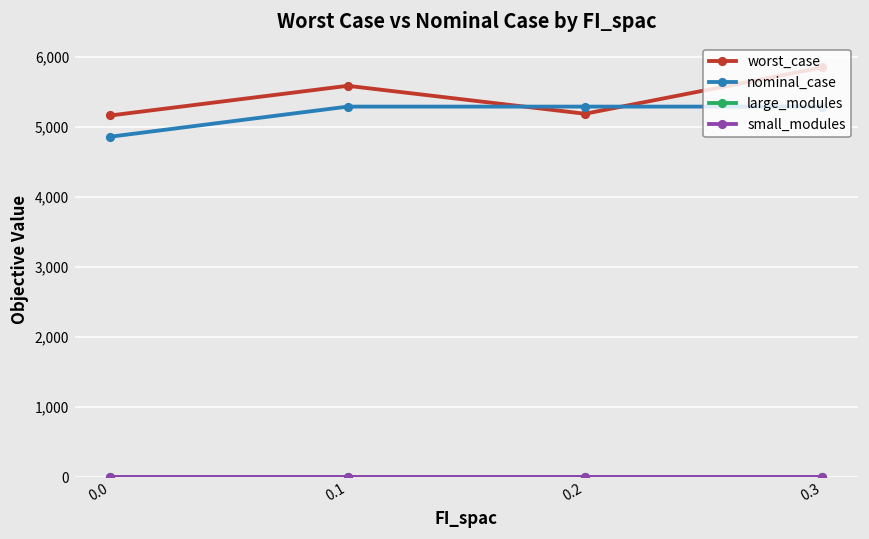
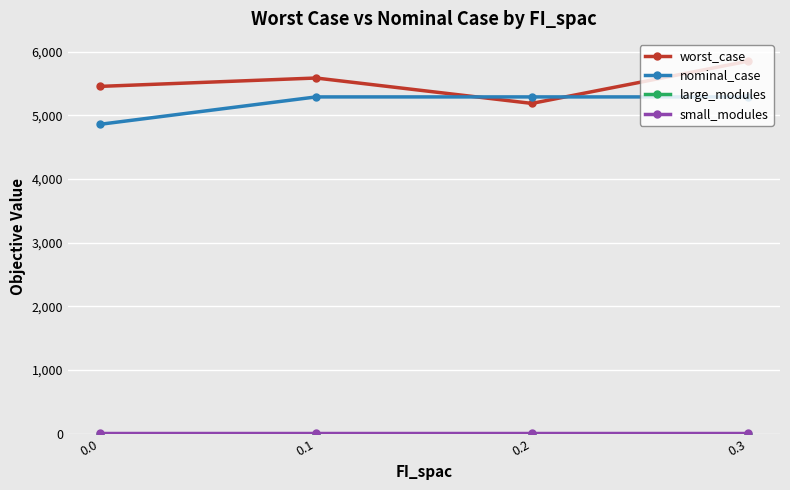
worst_case, 0.0: 5,200 -> 5,500
